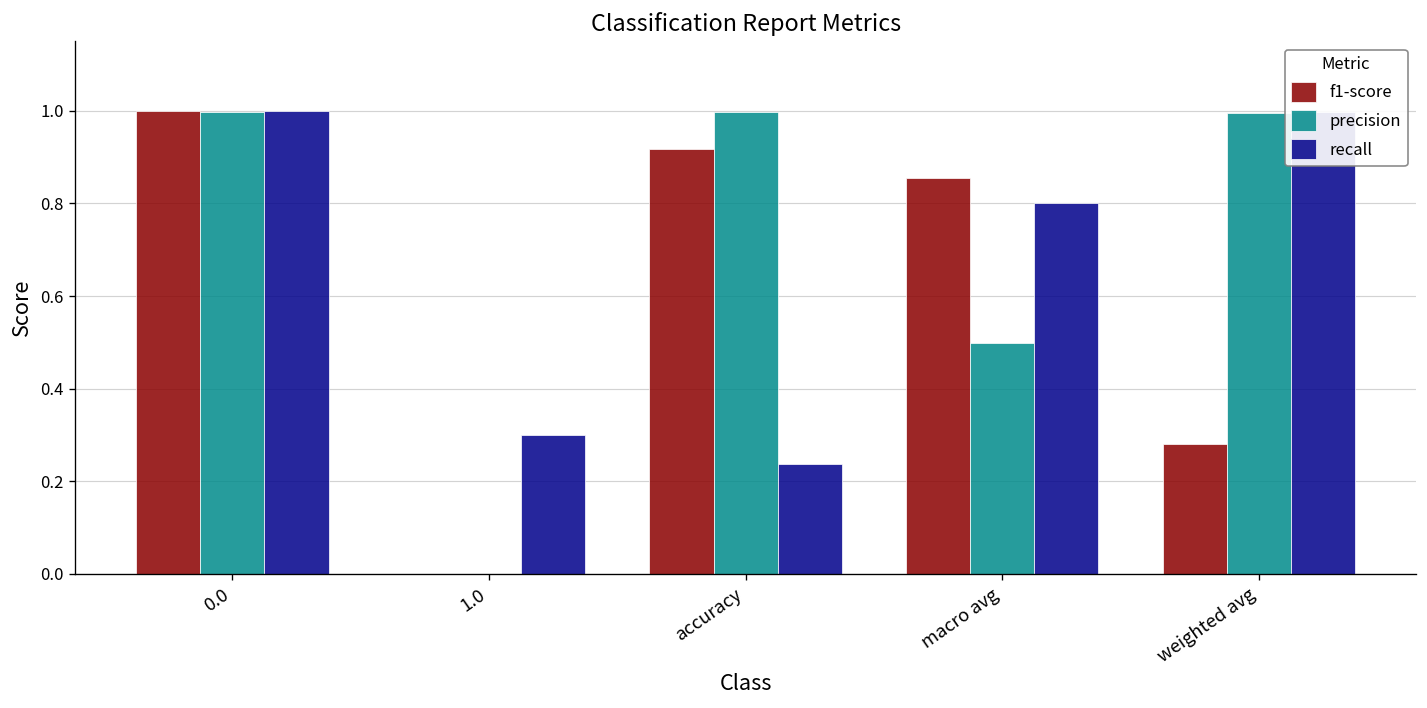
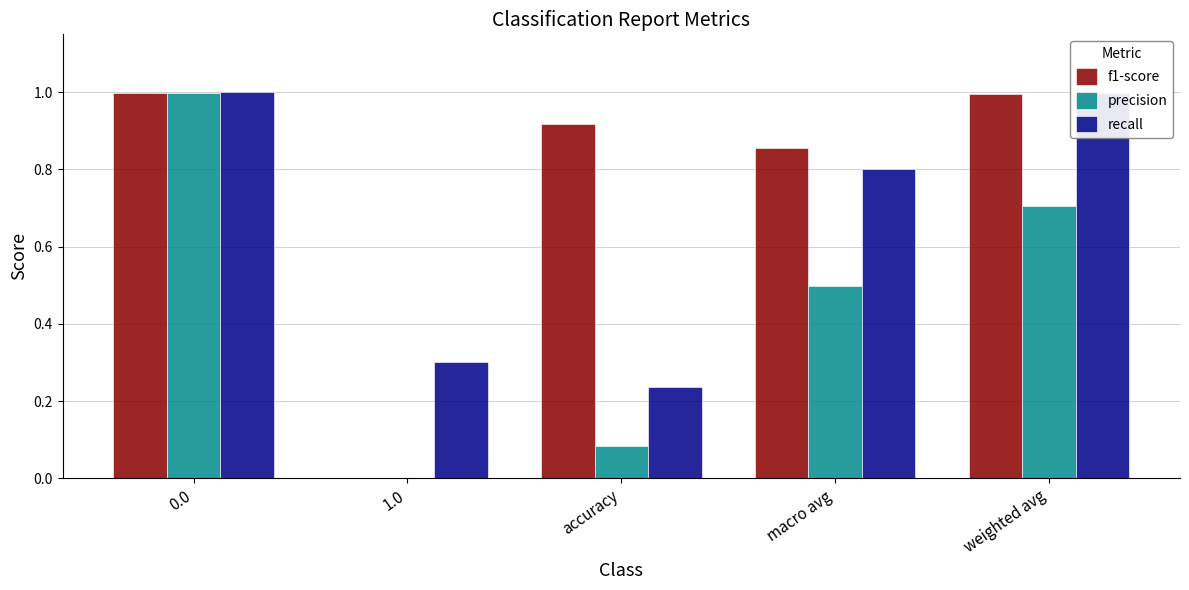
precision, accuracy: 1.00 -> 0.08
f1-score, weighted avg: 0.28 -> 1.00
precision, weighted avg: 0.99 -> 0.71
